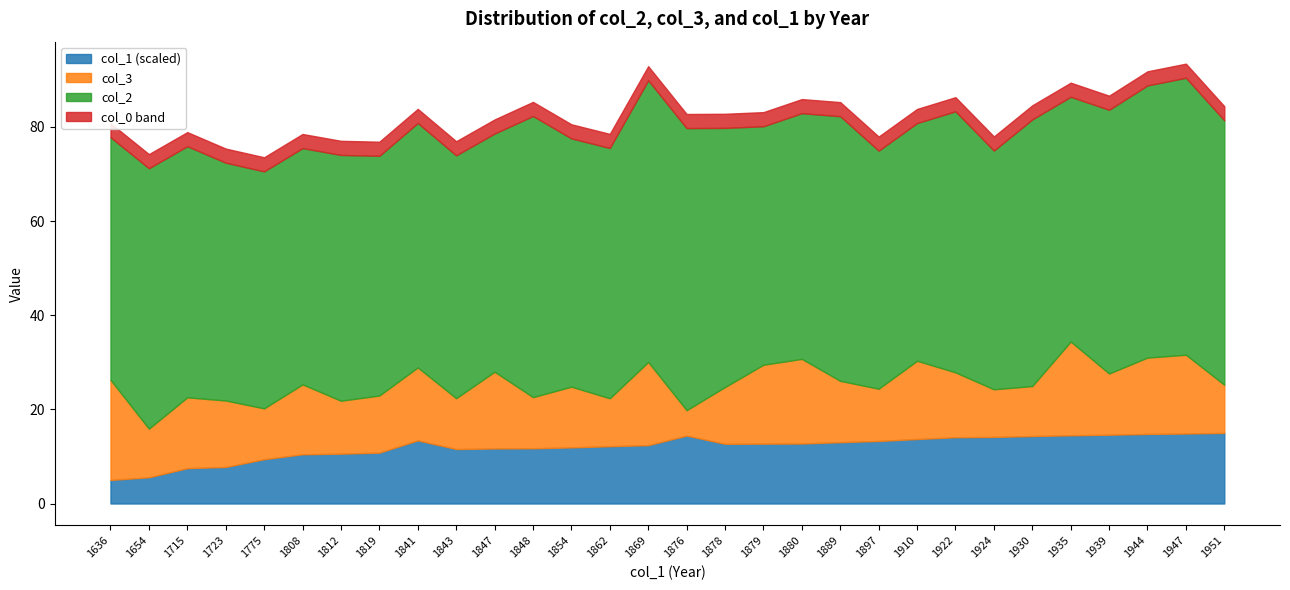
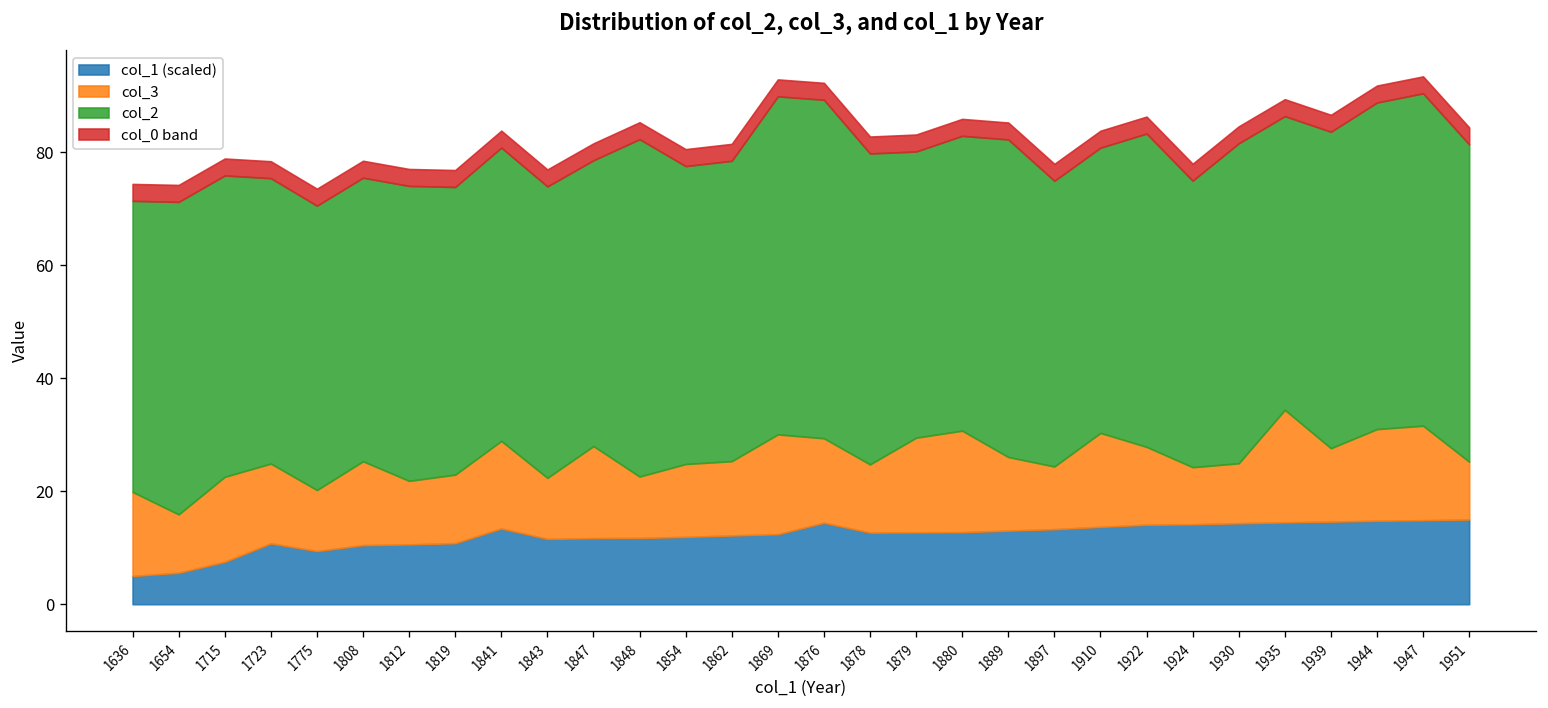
col_3, 1636: 21 -> 15
col_1 (scaled), 1723: 8 -> 11
col_3, 1862: 10 -> 13
col_3, 1876: 5 -> 15
